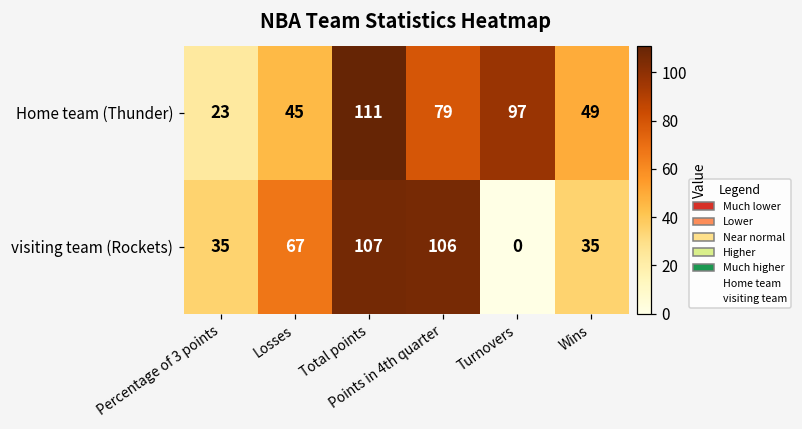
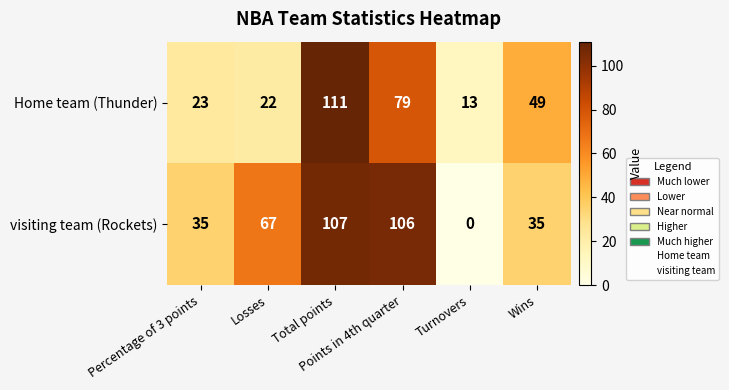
Home team (Thunder), Losses: 45 -> 22
Home team (Thunder), Turnovers: 97 -> 13
